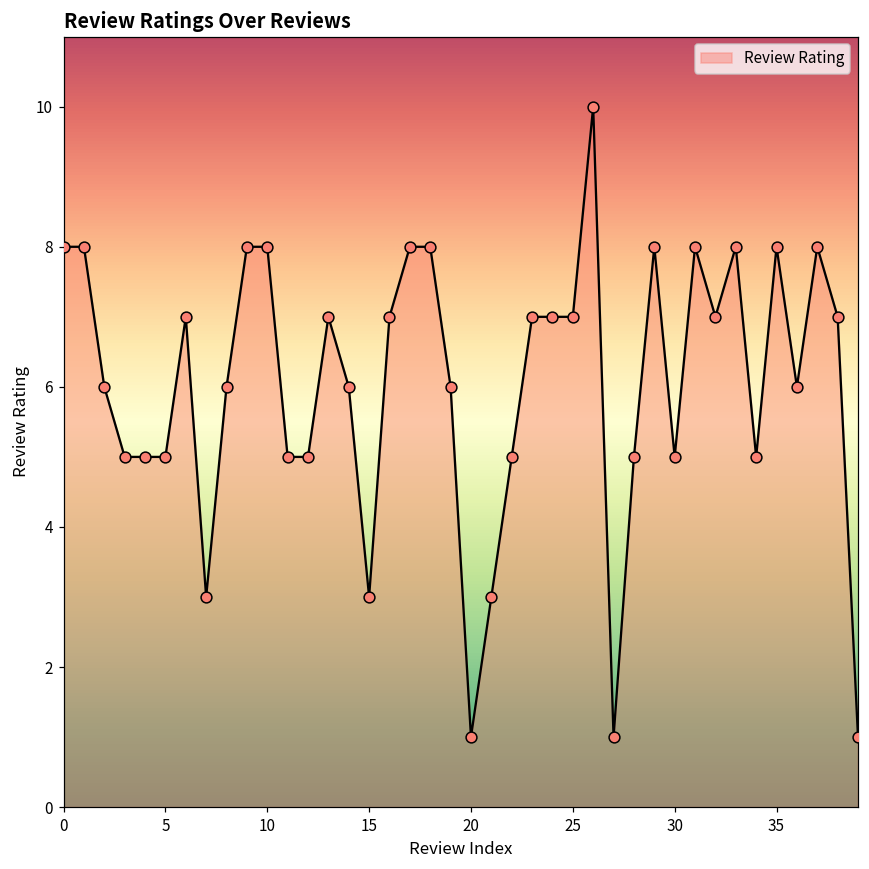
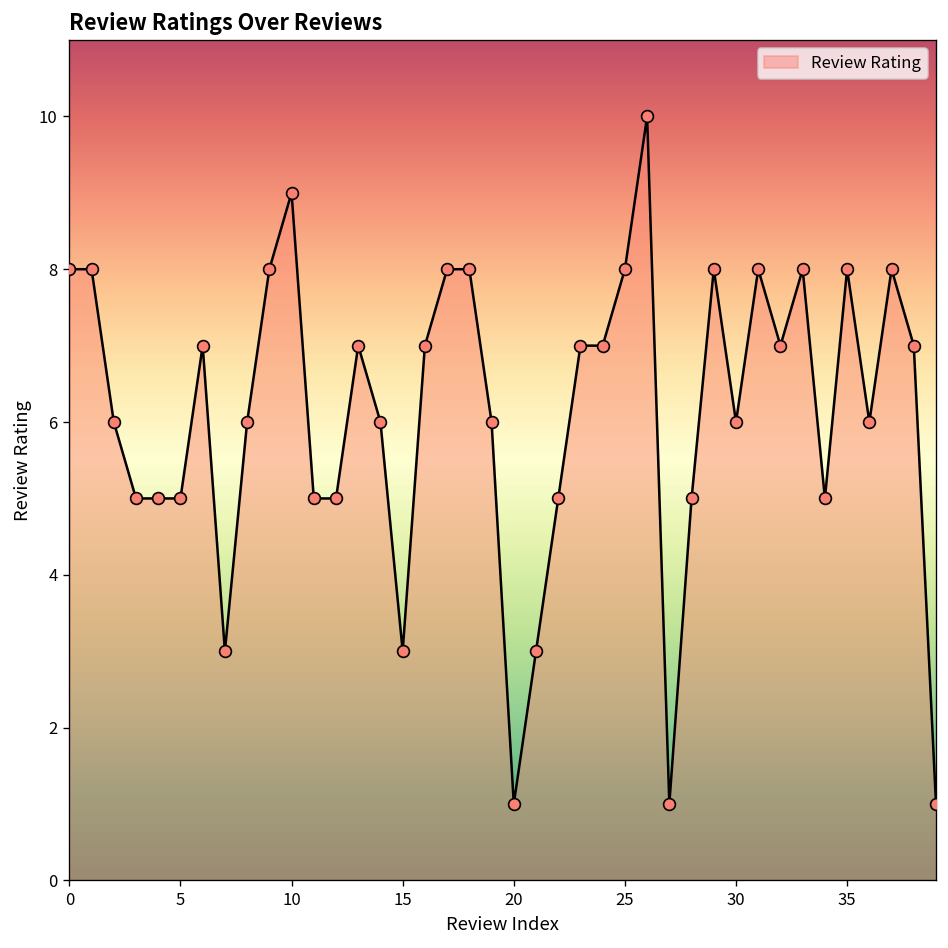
10: 8 -> 9
25: 7 -> 8
30: 5 -> 6
